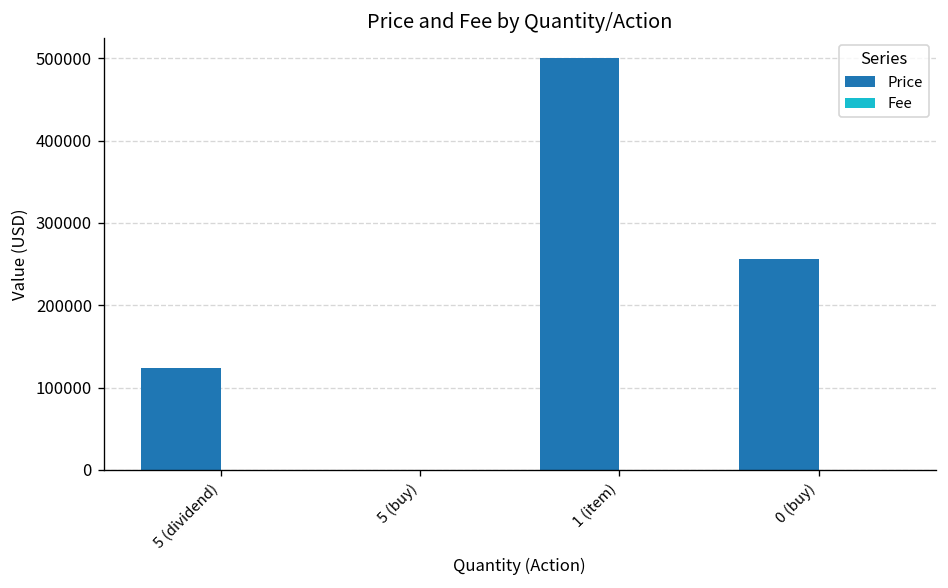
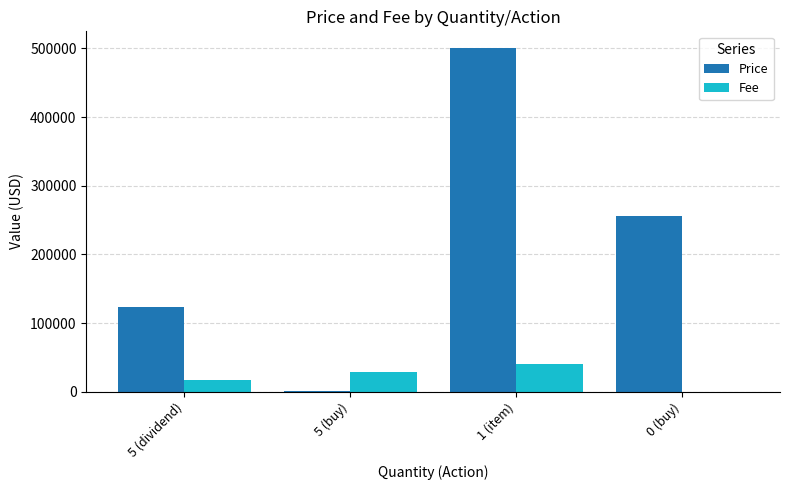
Fee, 5 (dividend): 0 -> 20000
Fee, 5 (buy): 0 -> 30000
Fee, 1 (item): 0 -> 40000
